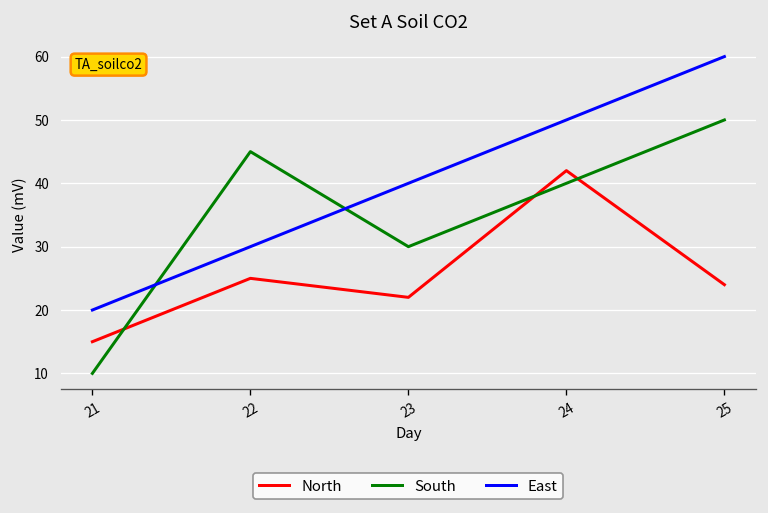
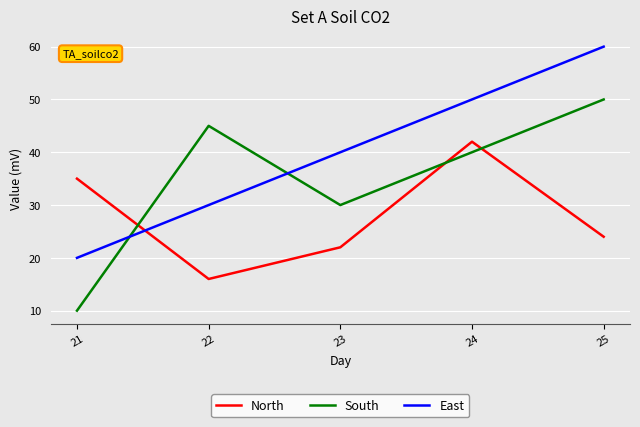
North, 21: 15 -> 35
North, 22: 25 -> 16
